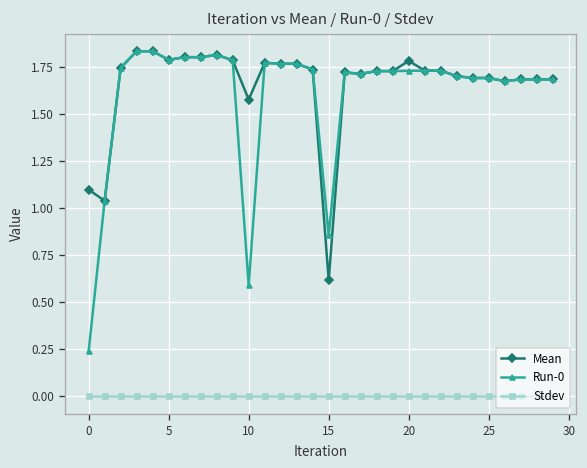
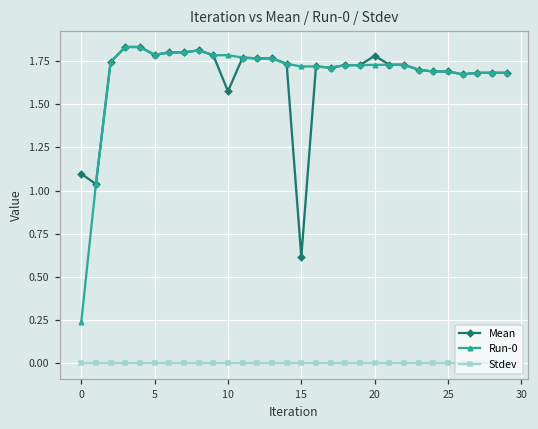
Run-0, 10: 0.59 -> 1.78
Run-0, 15: 0.86 -> 1.72
